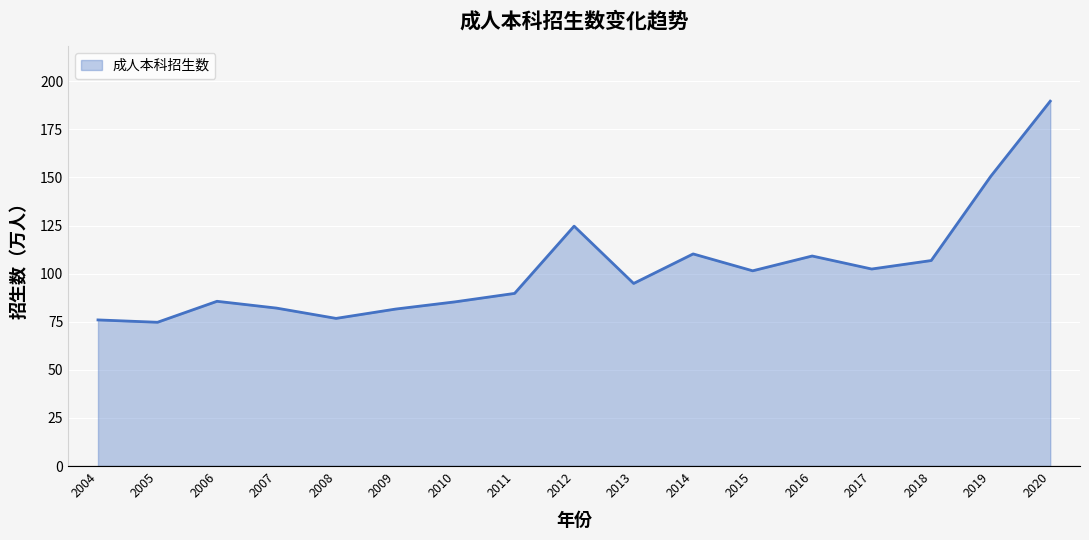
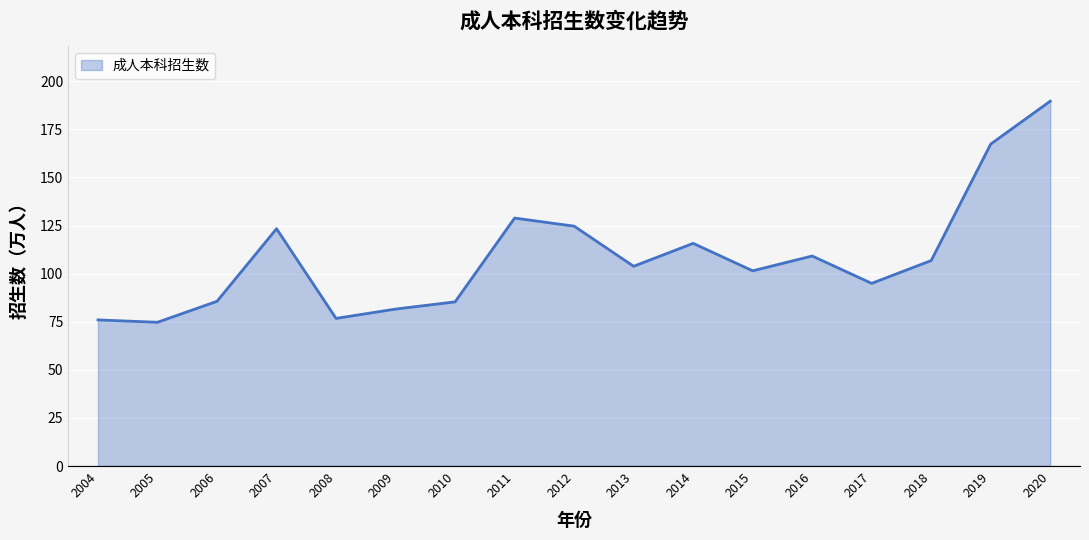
2007: 82 -> 123
2011: 90 -> 129
2013: 95 -> 104
2014: 110 -> 116
2017: 102 -> 95
2019: 151 -> 167
